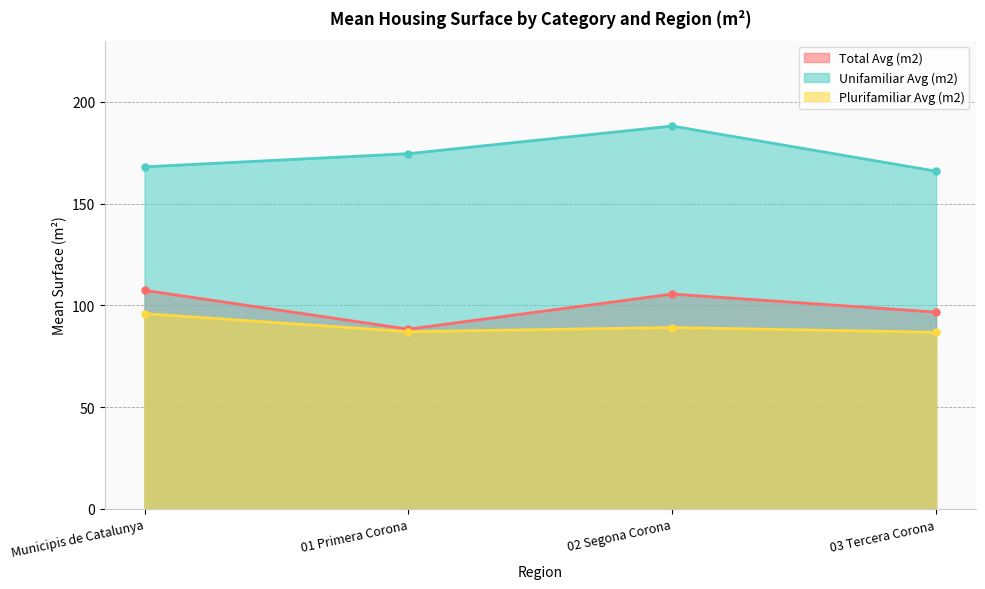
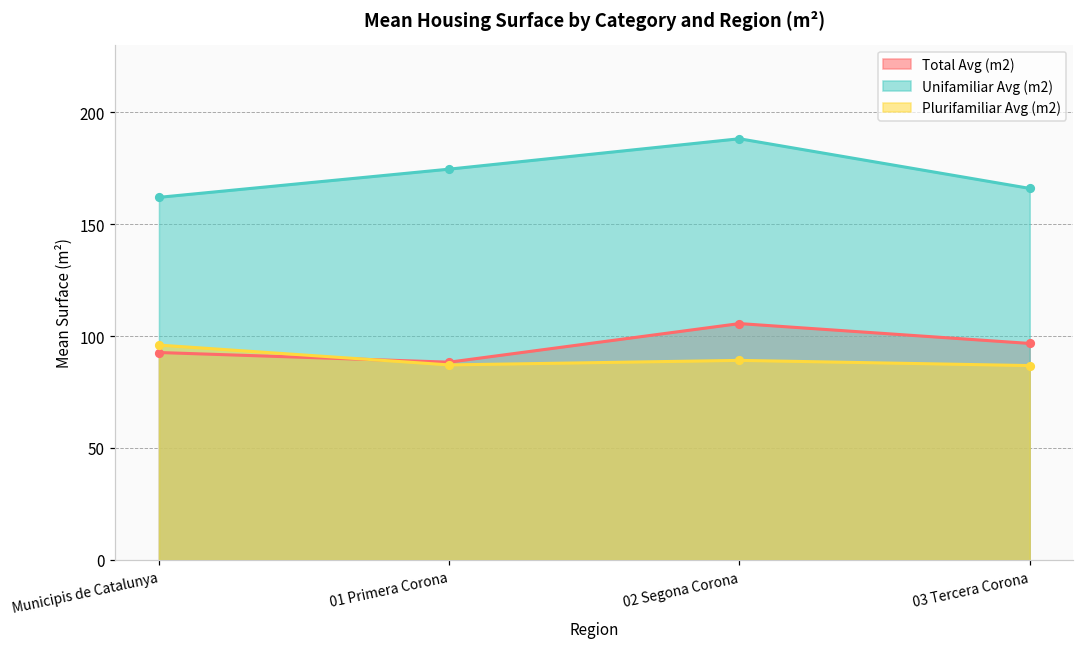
Total Avg (m2), Municipis de Catalunya: 107 -> 93
Unifamiliar Avg (m2), Municipis de Catalunya: 168 -> 162
